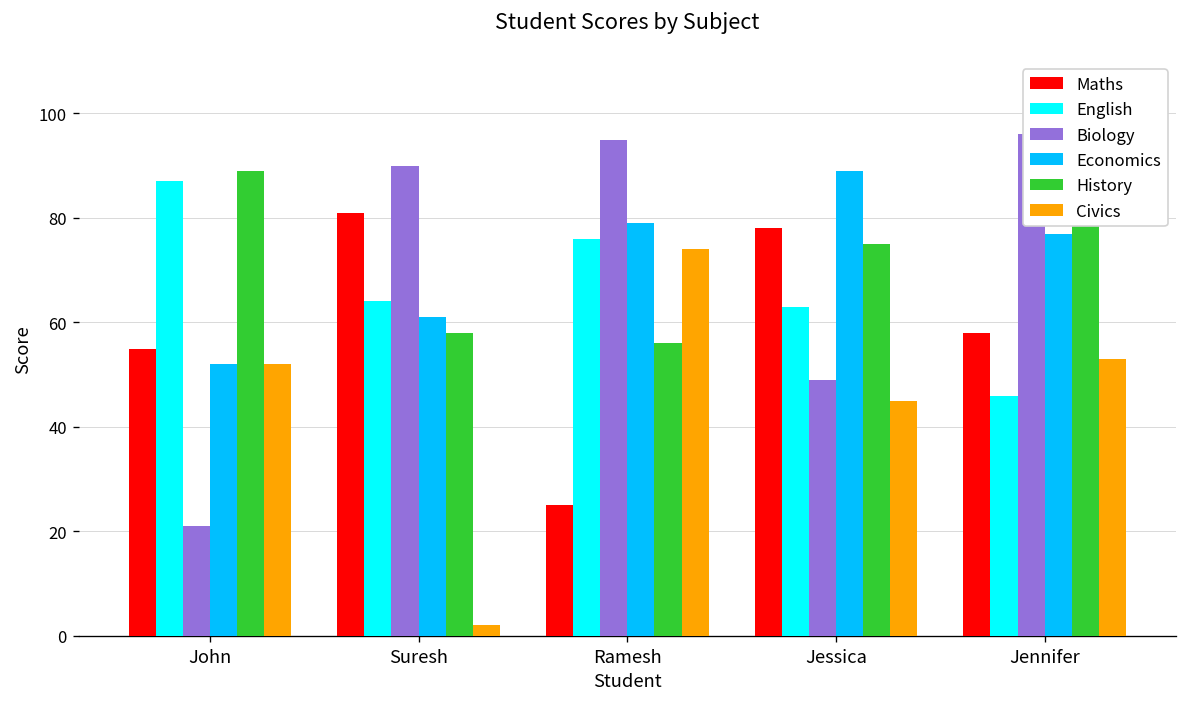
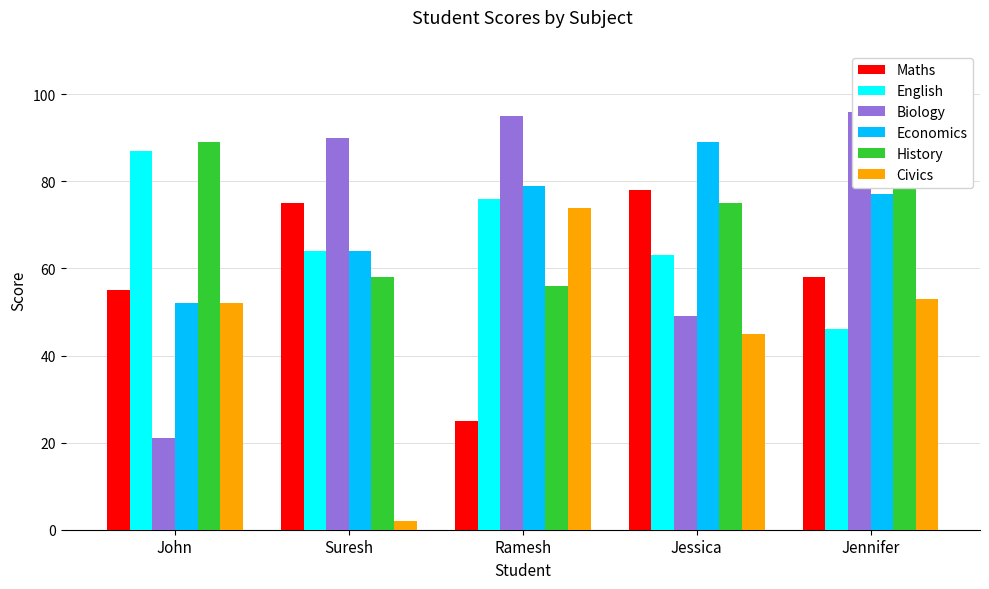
Maths, Suresh: 81 -> 75
Economics, Suresh: 61 -> 64
